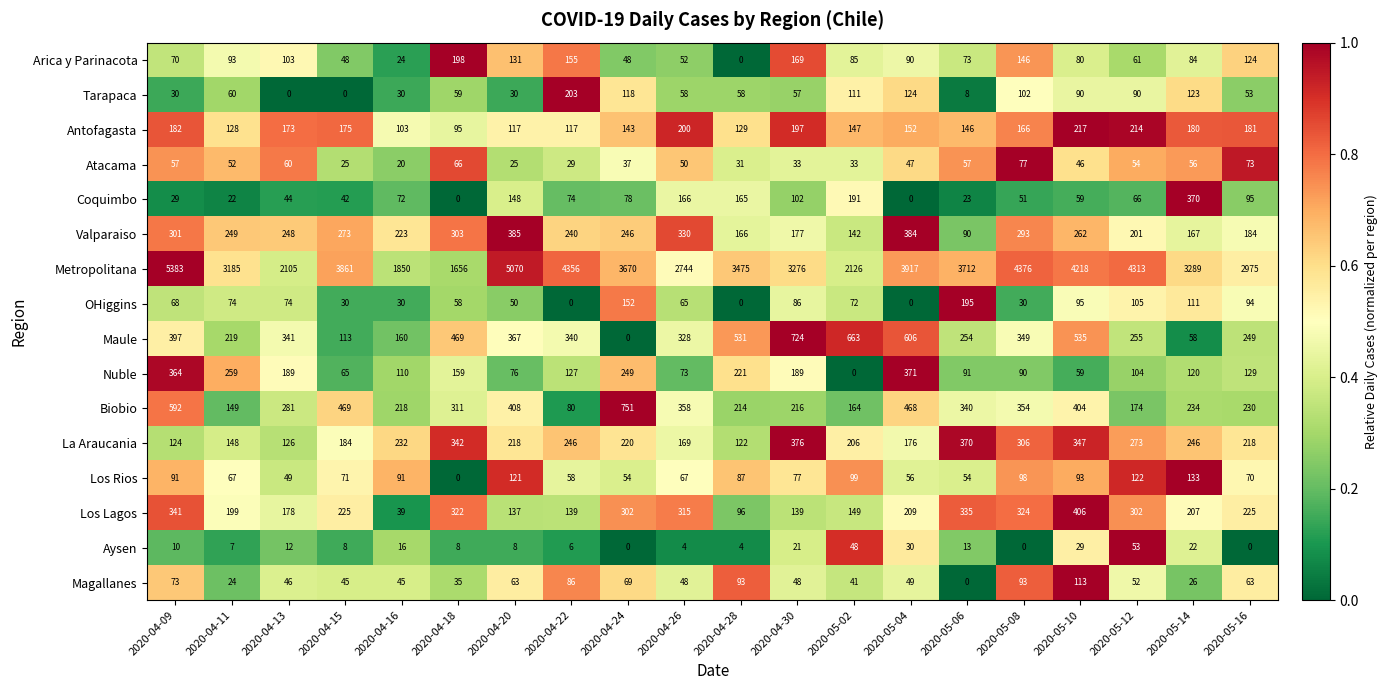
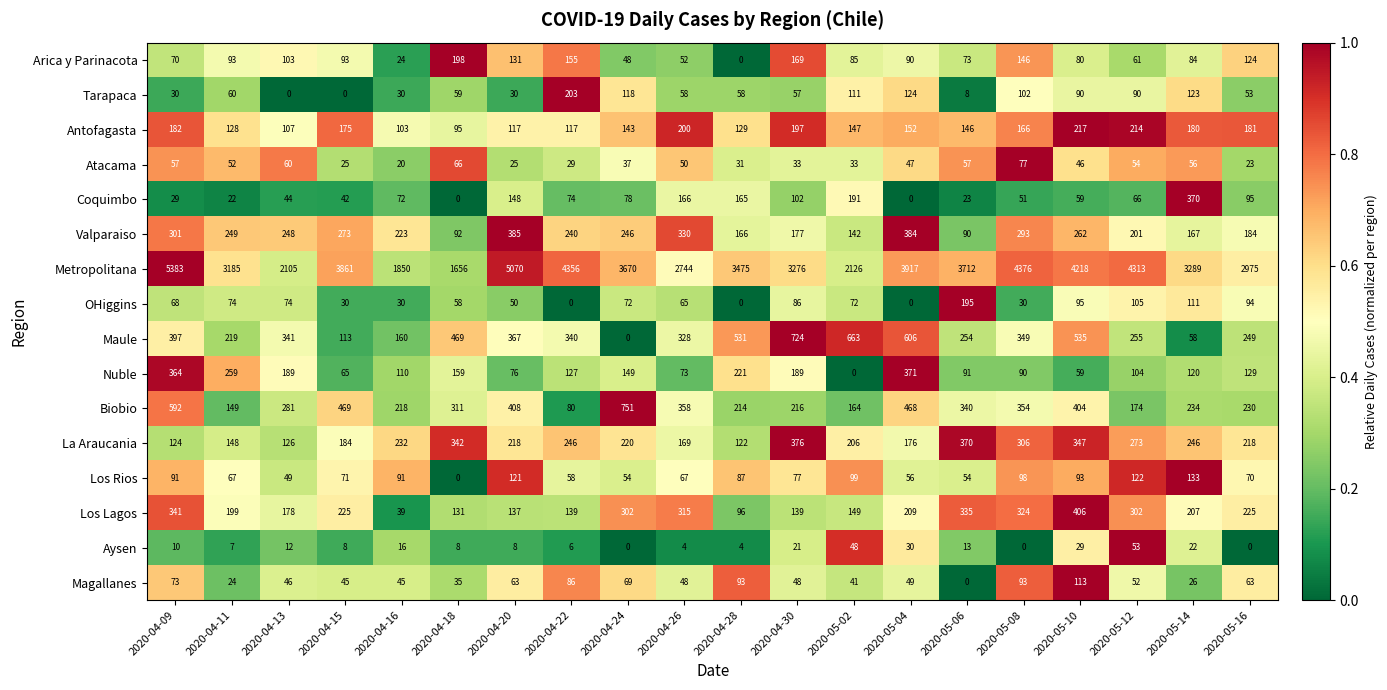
Arica y Parinacota, 2020-04-15: 48 -> 93
Antofagasta, 2020-04-13: 173 -> 107
Atacama, 2020-05-16: 73 -> 23
Valparaiso, 2020-04-18: 303 -> 92
OHiggins, 2020-04-24: 152 -> 72
Nuble, 2020-04-24: 249 -> 149
Los Lagos, 2020-04-18: 322 -> 131
